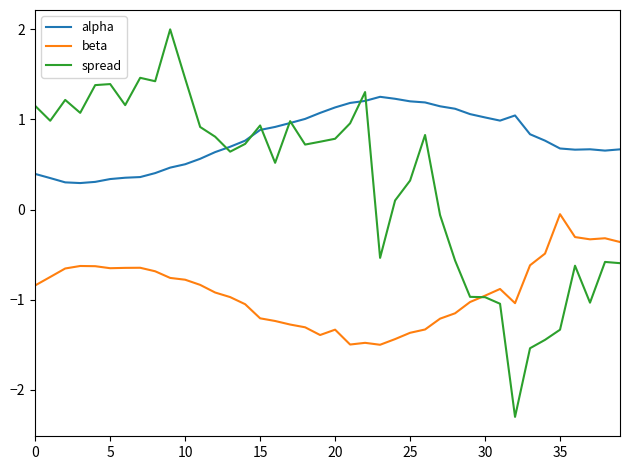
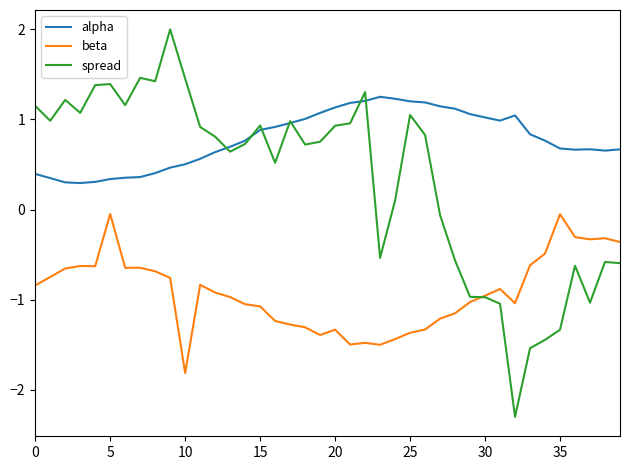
beta, 5: -0.7 -> 0.0
beta, 10: -0.8 -> -1.8
beta, 15: -1.2 -> -1.1
spread, 20: 0.8 -> 0.9
spread, 25: 0.3 -> 1.0
